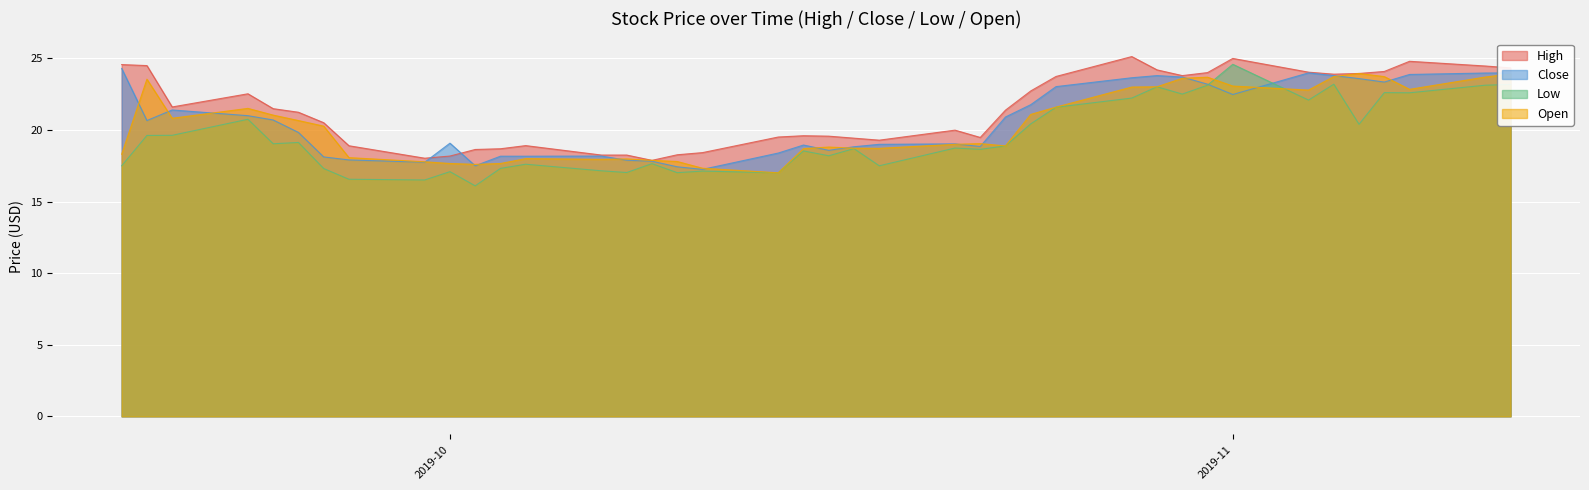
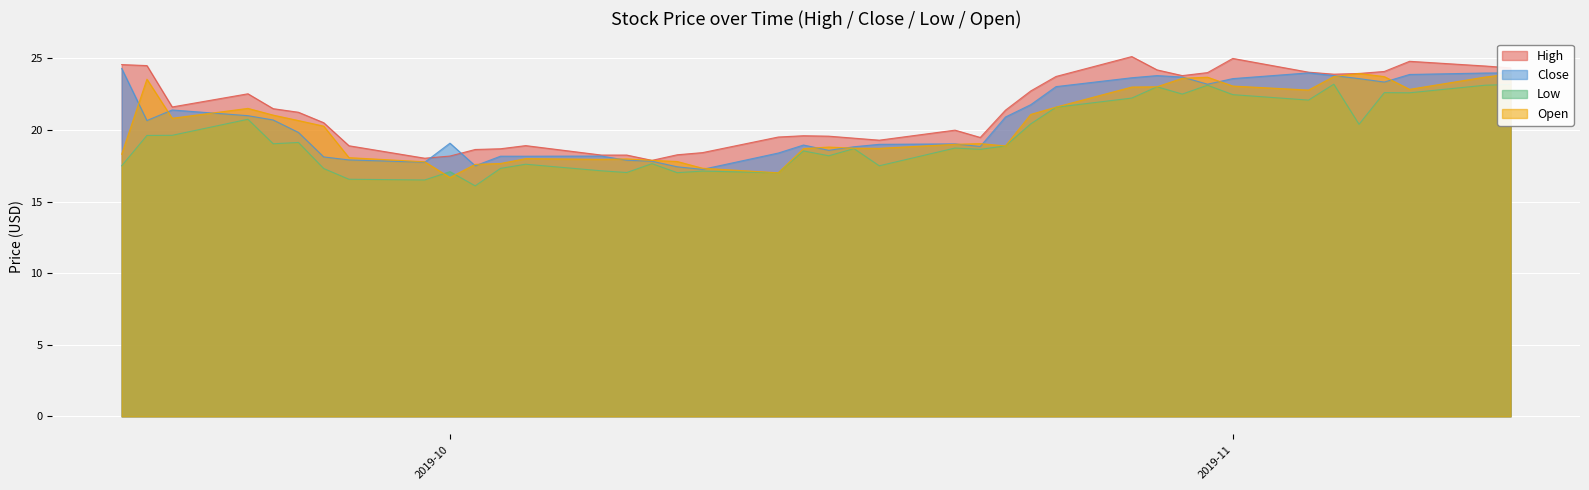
Open, 2019-10: 17.7 -> 16.7
Close, 2019-11: 22.5 -> 23.6
Low, 2019-11: 24.6 -> 22.5
